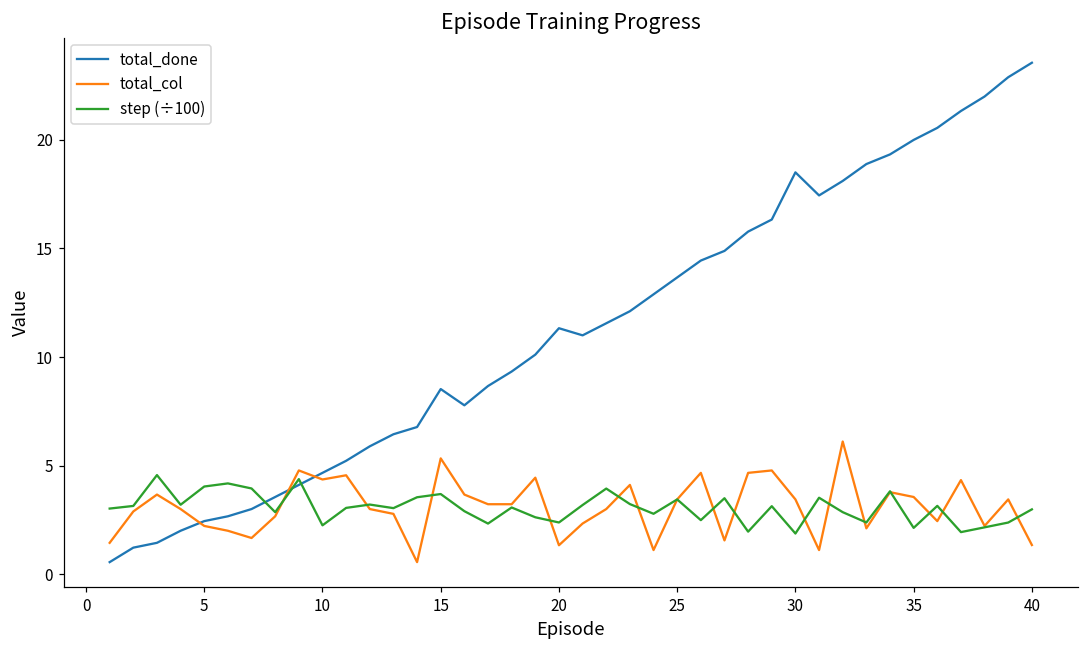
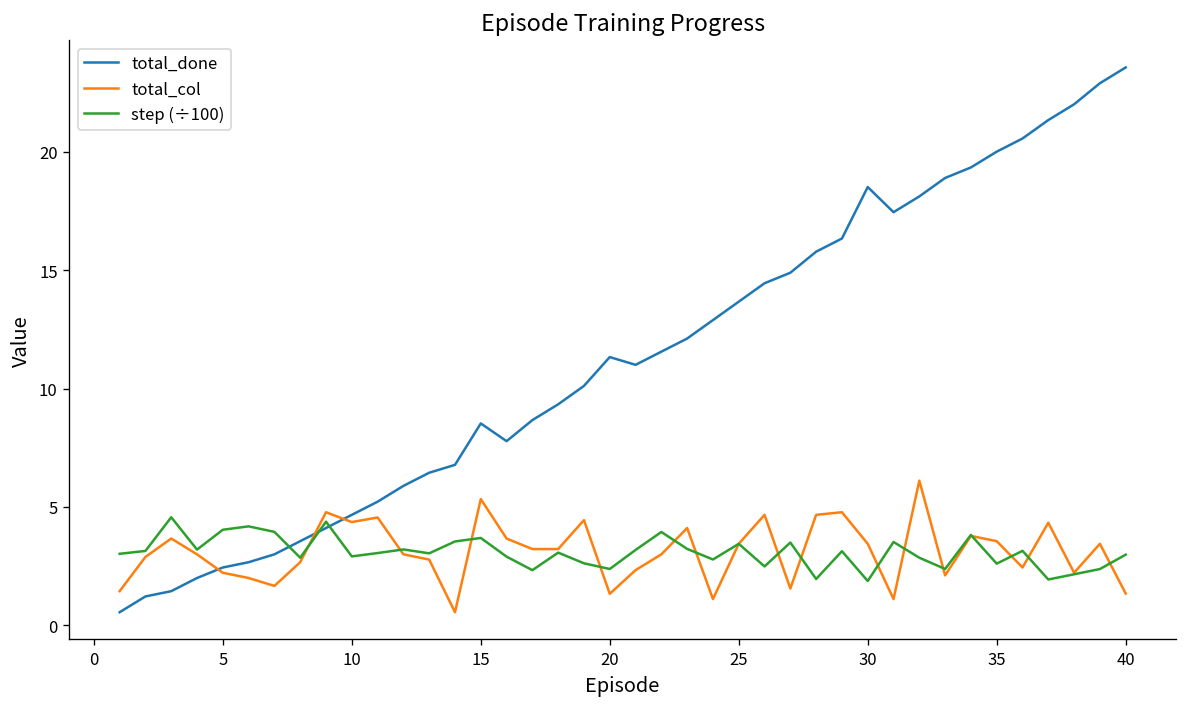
step (÷100), 10: 2.2 -> 2.9
step (÷100), 35: 2.1 -> 2.6
